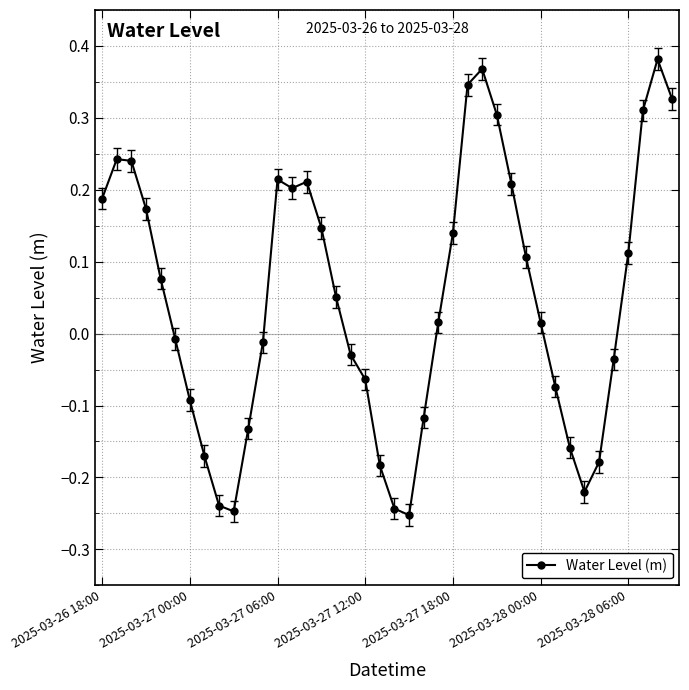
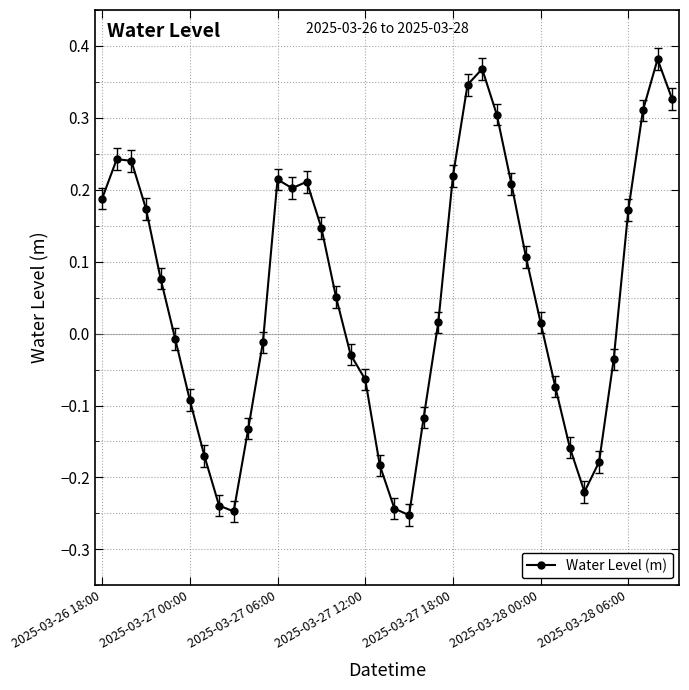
Water Level (m), 2025-03-27 18:00: 0.14 -> 0.22
Water Level (m), 2025-03-28 06:00: 0.11 -> 0.17
